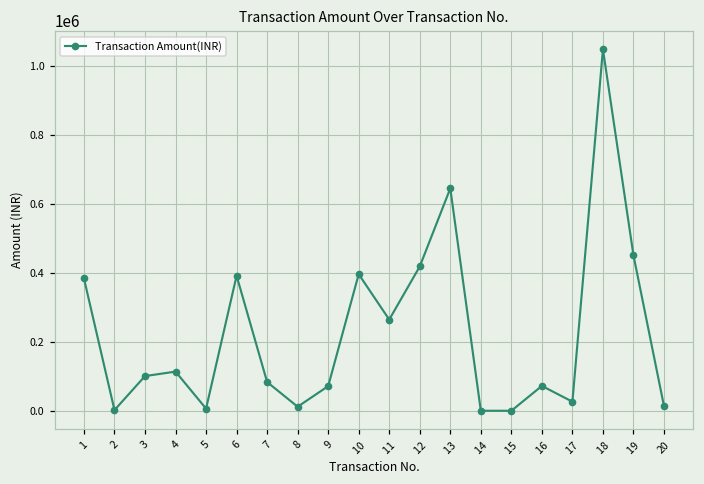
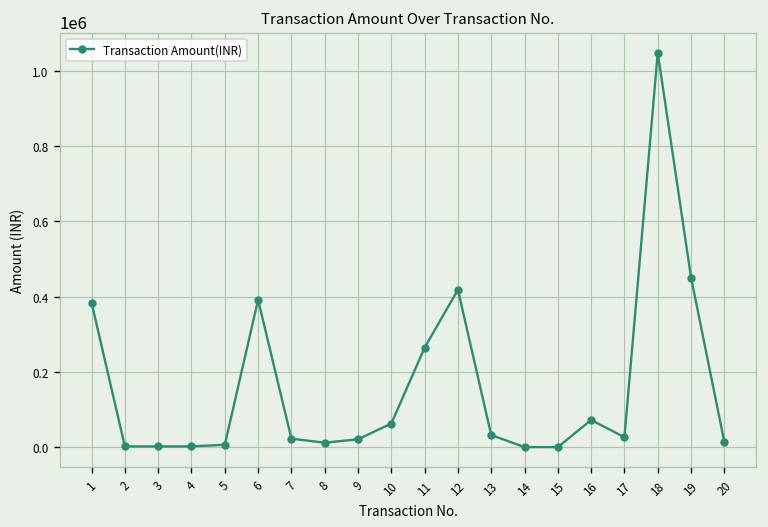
3: 100000 -> 0
4: 110000 -> 0
7: 80000 -> 20000
9: 70000 -> 20000
10: 400000 -> 60000
13: 640000 -> 30000
